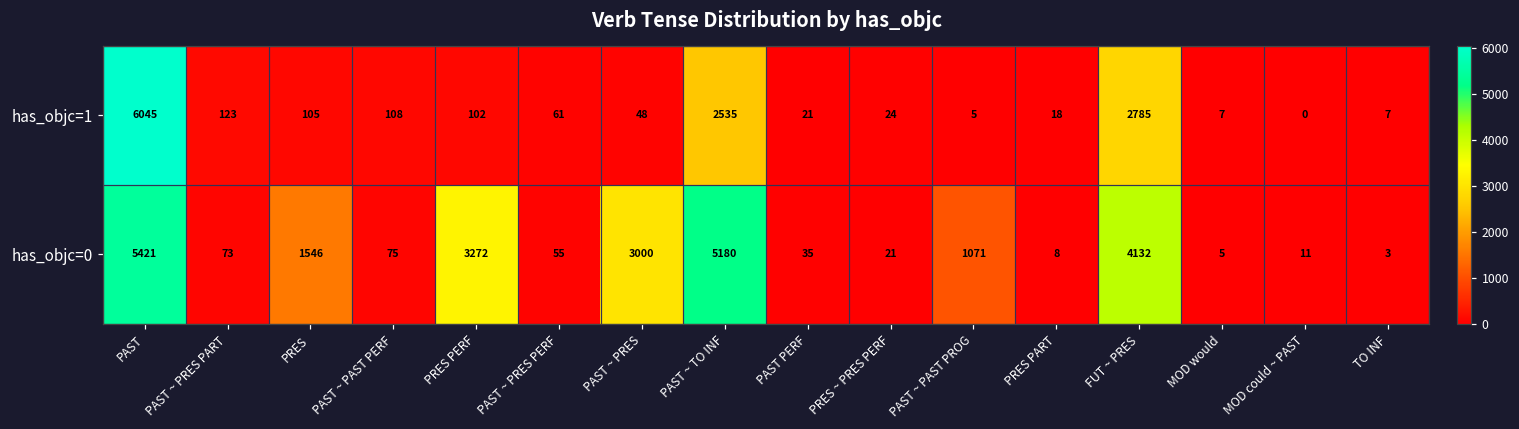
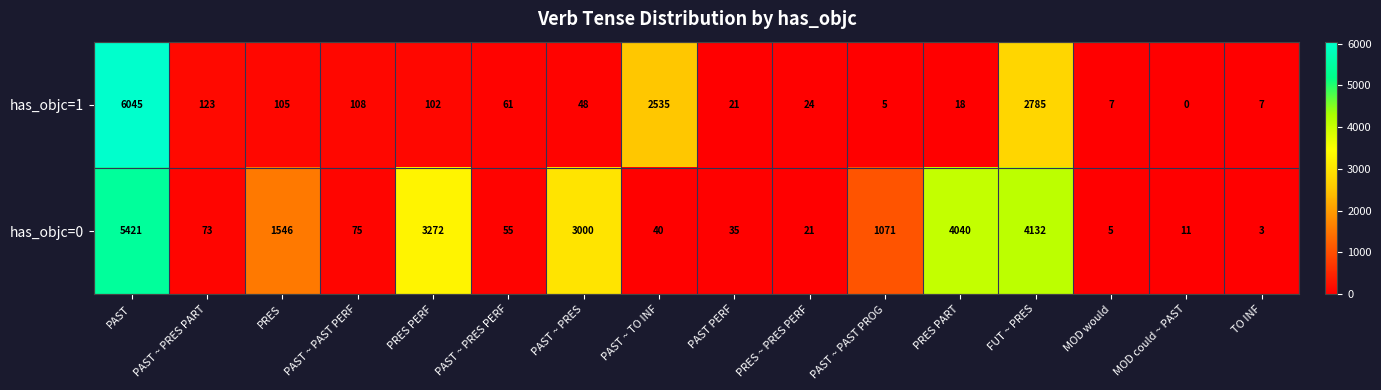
has_objc=0, PAST ~ TO INF: 5180 -> 40
has_objc=0, PRES PART: 8 -> 4040
